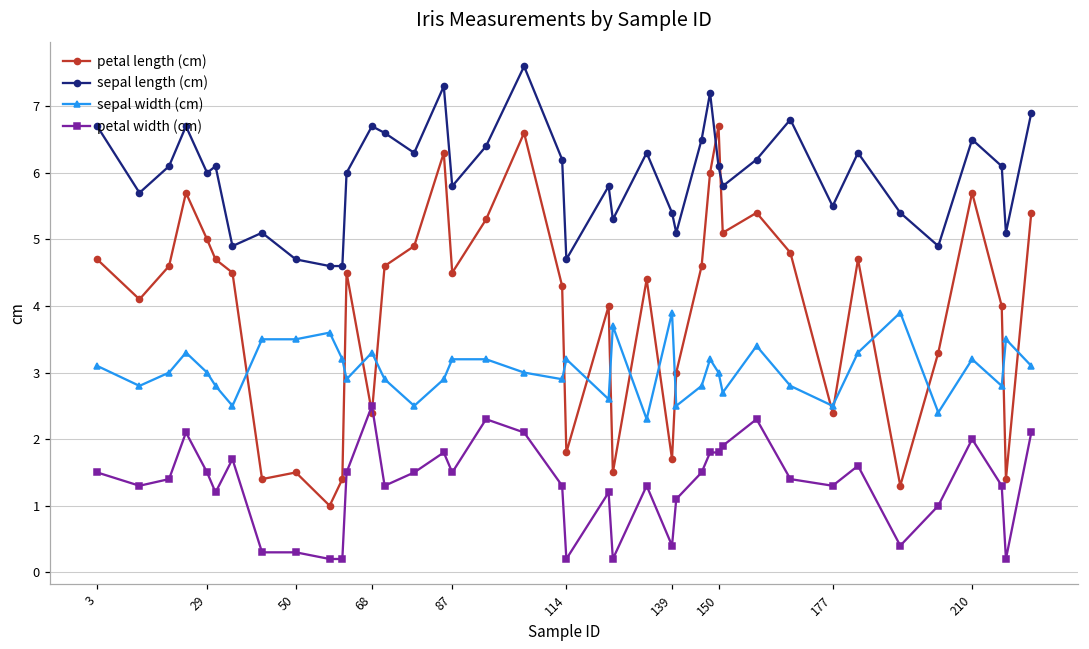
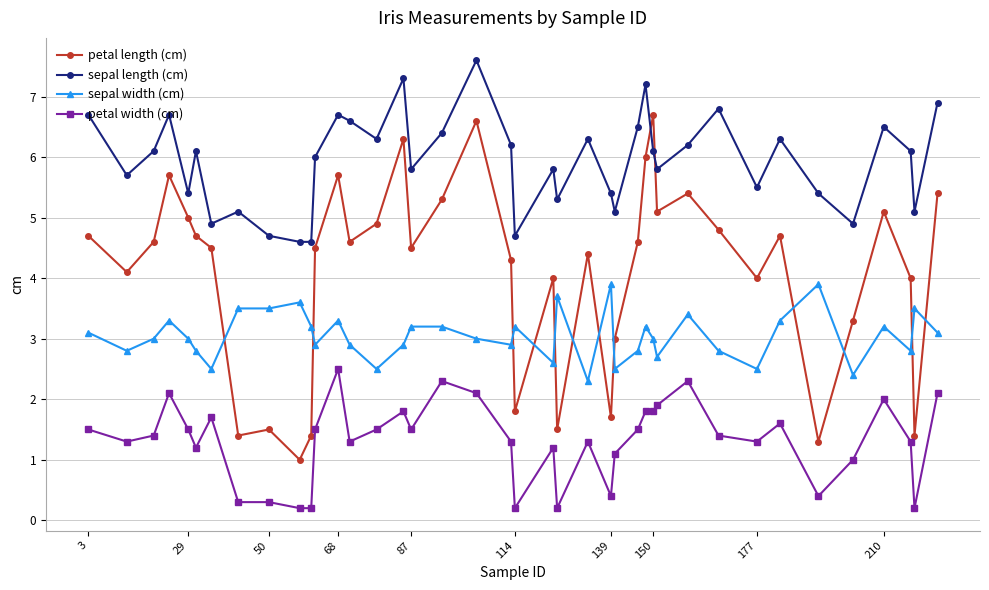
sepal length (cm), 29: 6.0 -> 5.4
petal length (cm), 68: 2.4 -> 5.7
petal length (cm), 177: 2.4 -> 4.0
petal length (cm), 210: 5.7 -> 5.1
